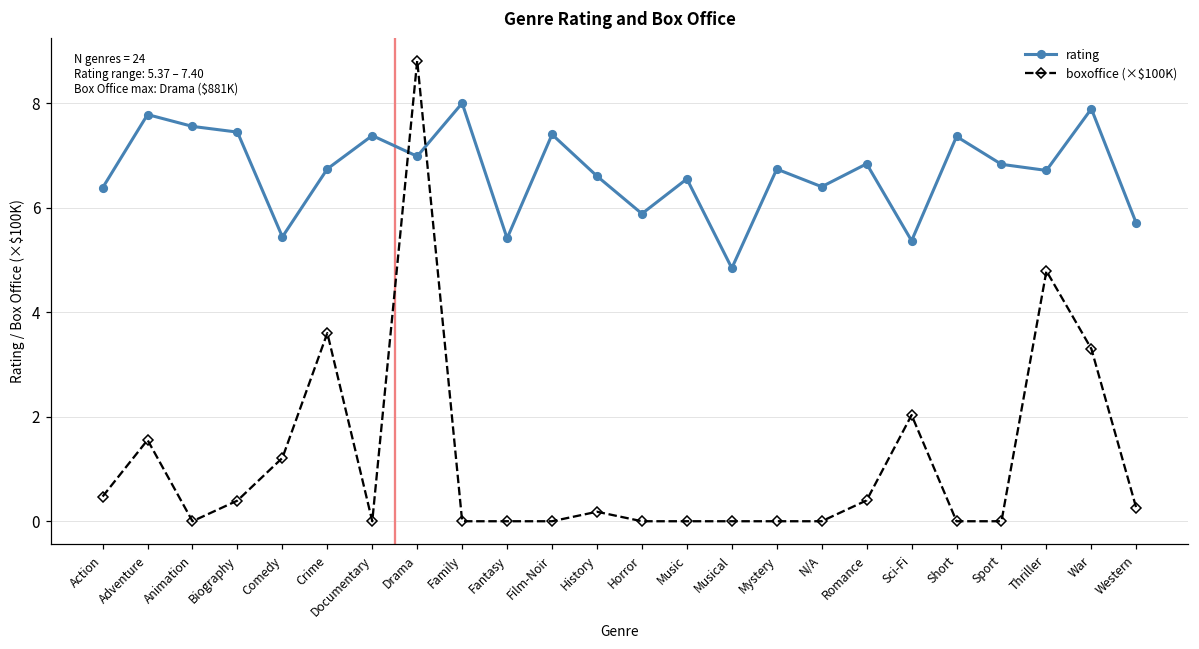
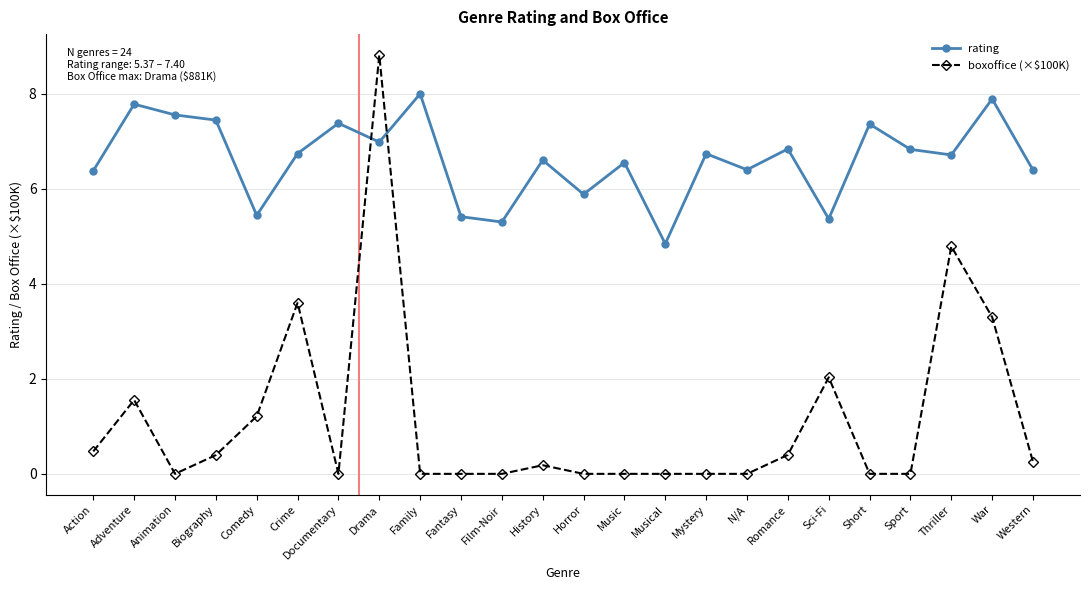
rating, Film-Noir: 7.4 -> 5.3
rating, Western: 5.7 -> 6.4
